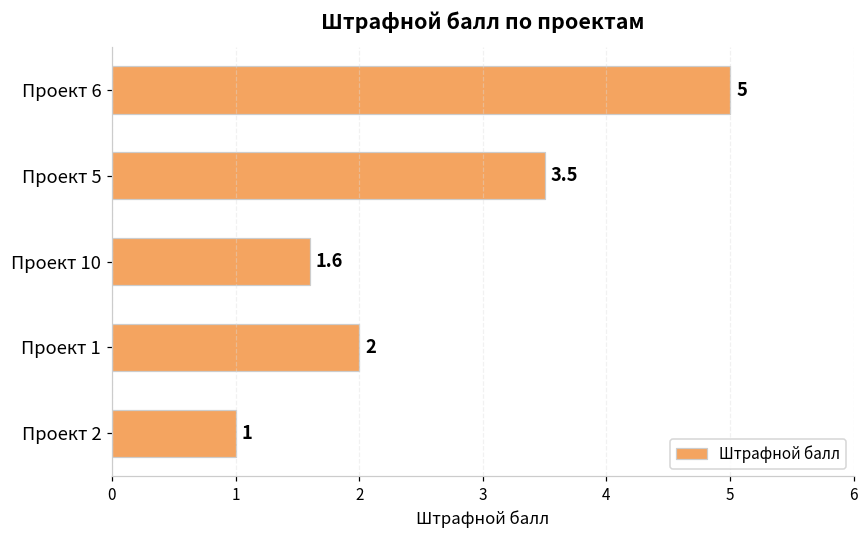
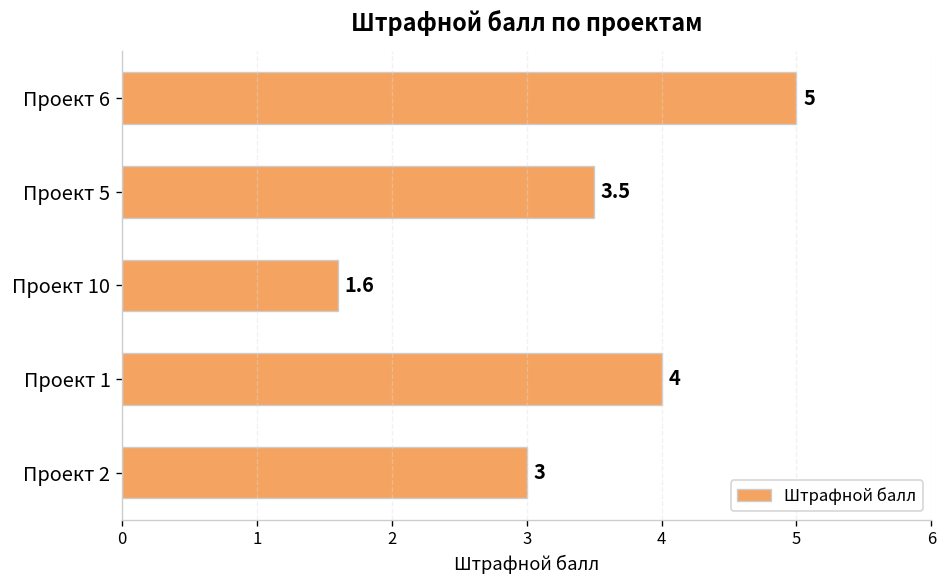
Проект 1: 2 -> 4
Проект 2: 1 -> 3
